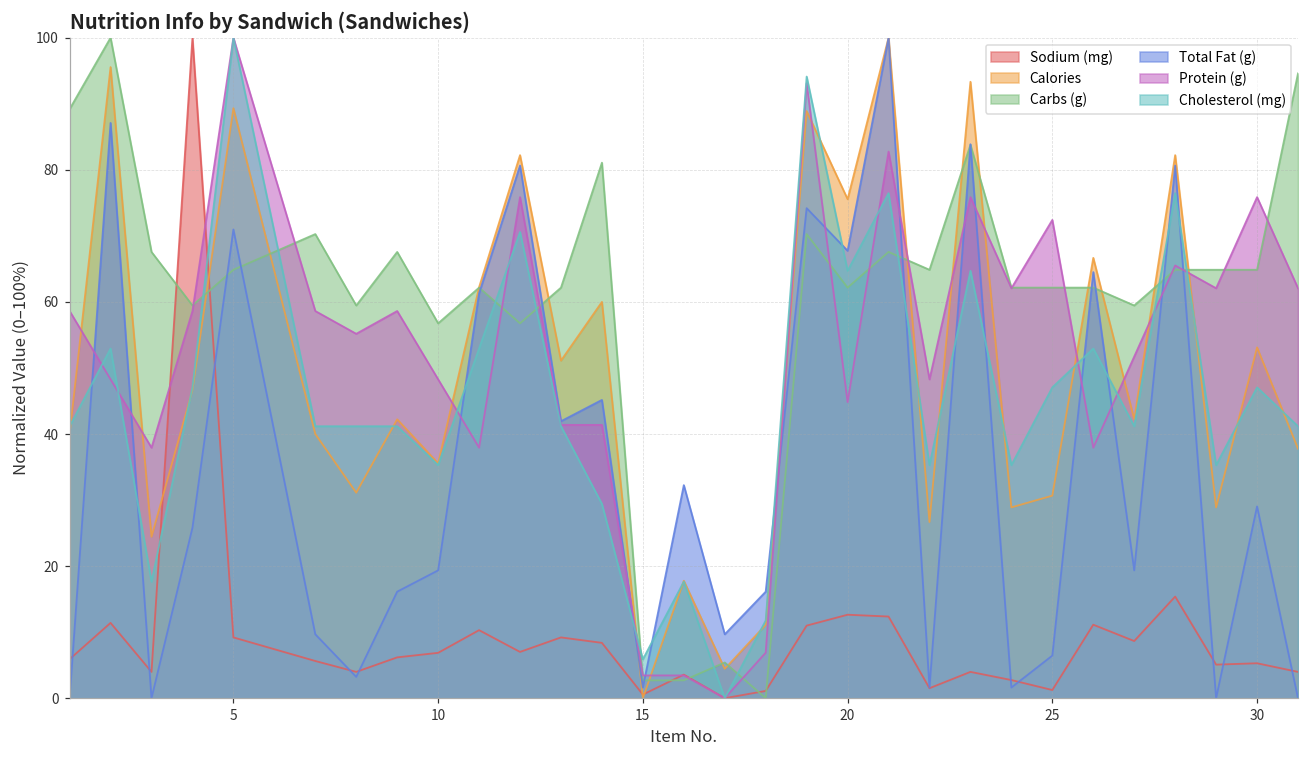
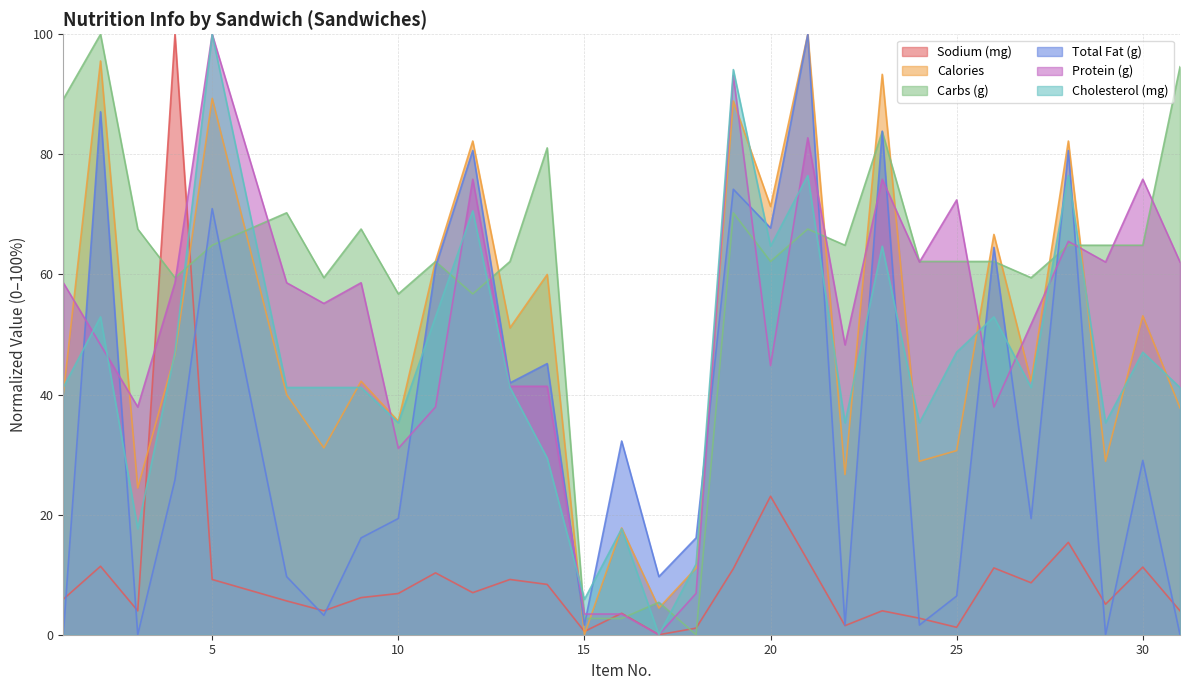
Protein (g), 10: 48 -> 31
Sodium (mg), 20: 13 -> 23
Calories, 20: 76 -> 71
Sodium (mg), 30: 5 -> 11
